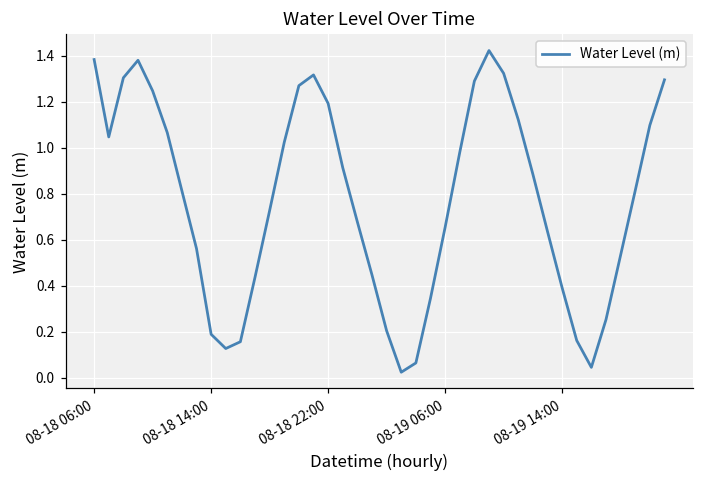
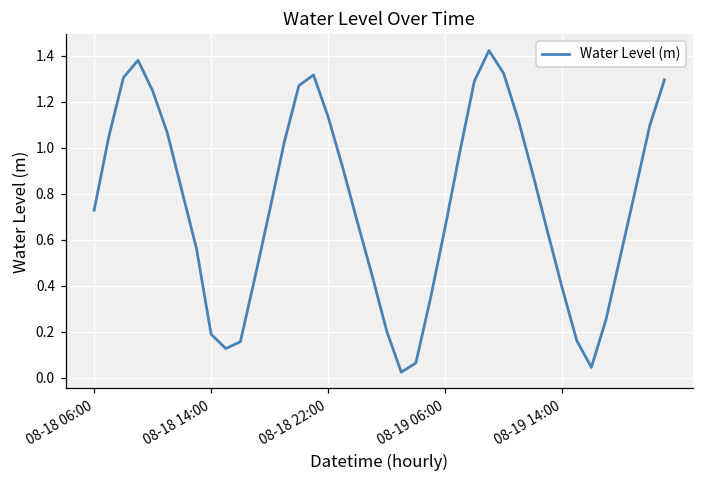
08-18 06:00: 1.38 -> 0.73
08-18 22:00: 1.19 -> 1.13
